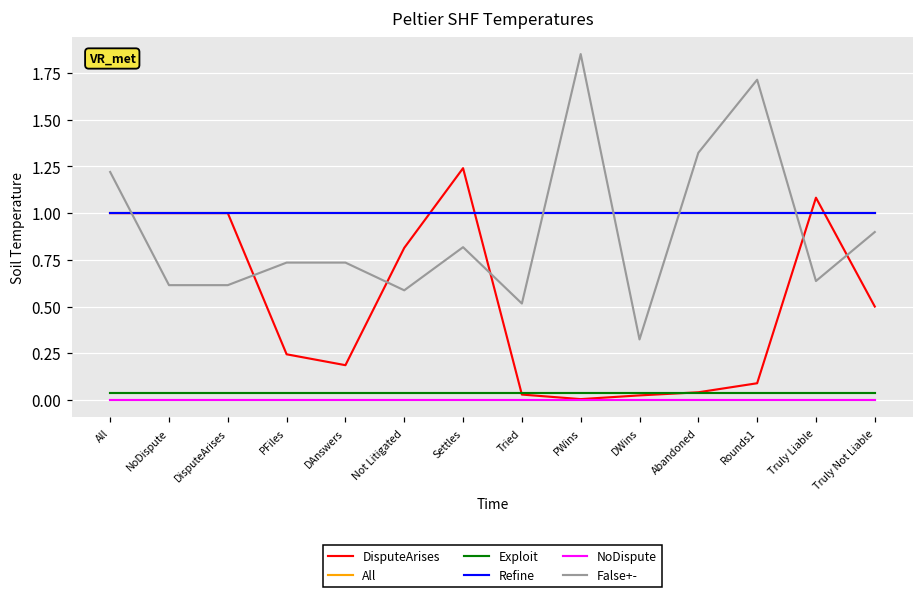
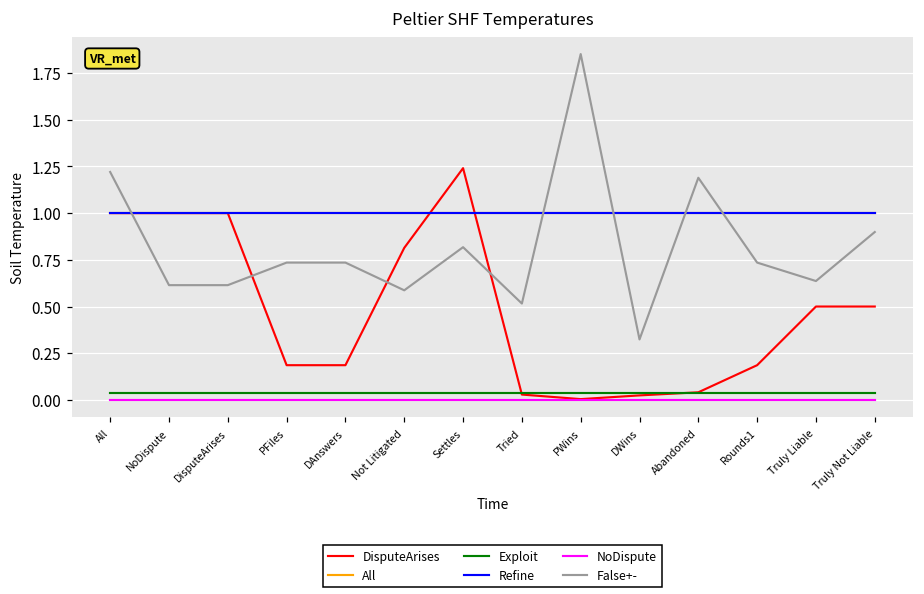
DisputeArises, PFiles: 0.24 -> 0.19
False+-, Abandoned: 1.32 -> 1.19
DisputeArises, Rounds1: 0.09 -> 0.19
False+-, Rounds1: 1.71 -> 0.74
DisputeArises, Truly Liable: 1.08 -> 0.50
